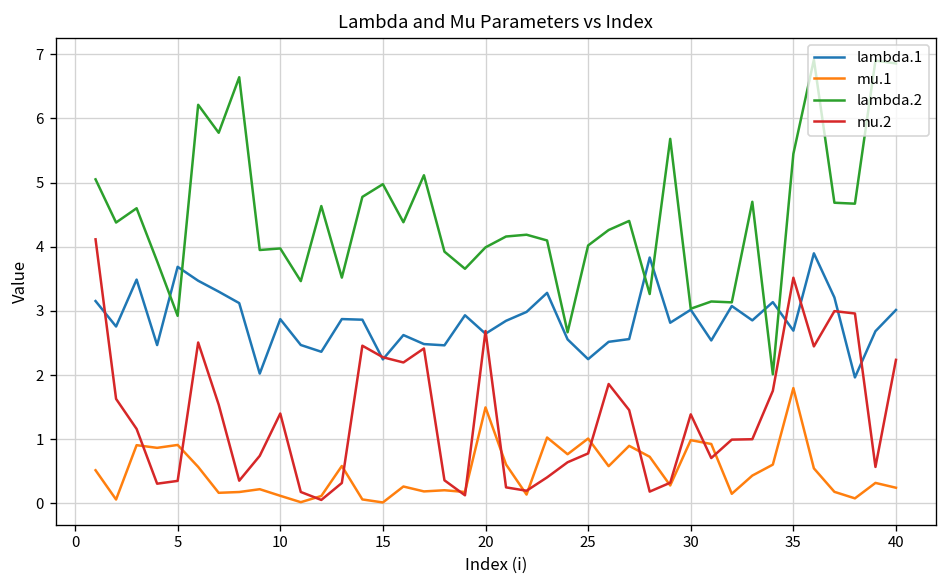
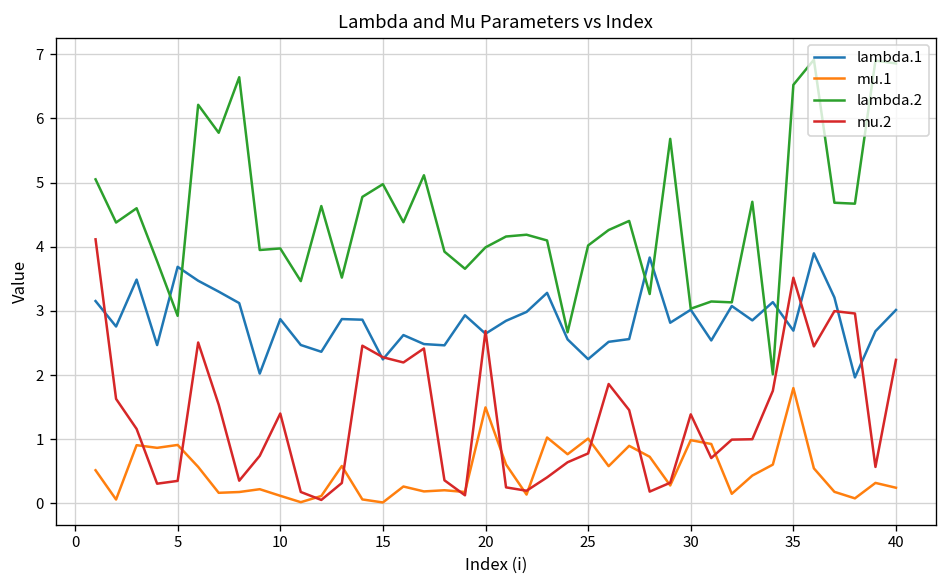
lambda.2, 35: 5.4 -> 6.5
